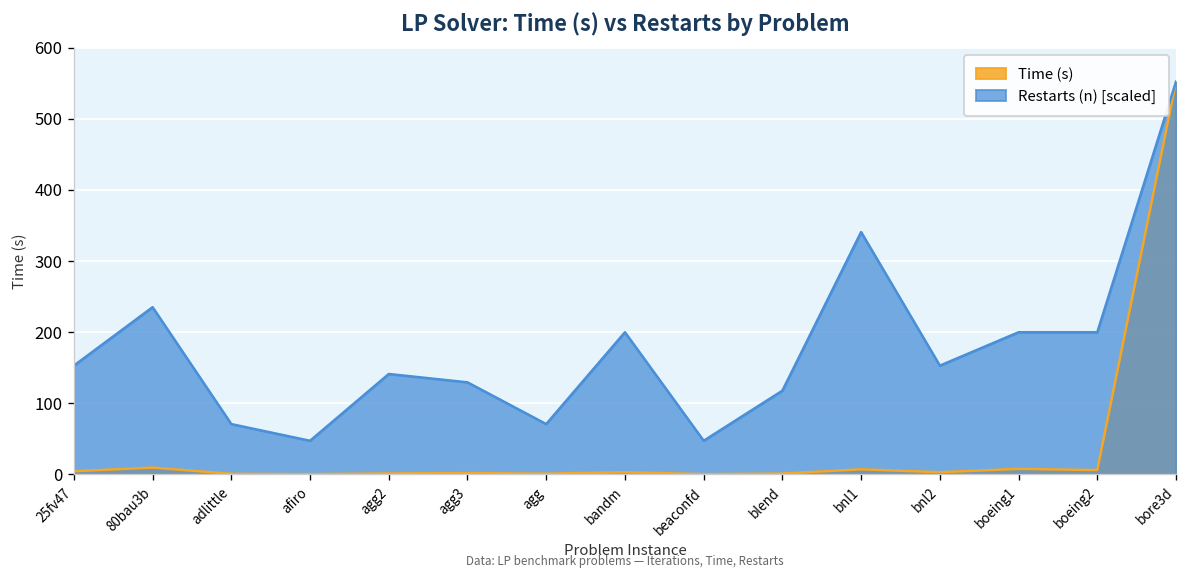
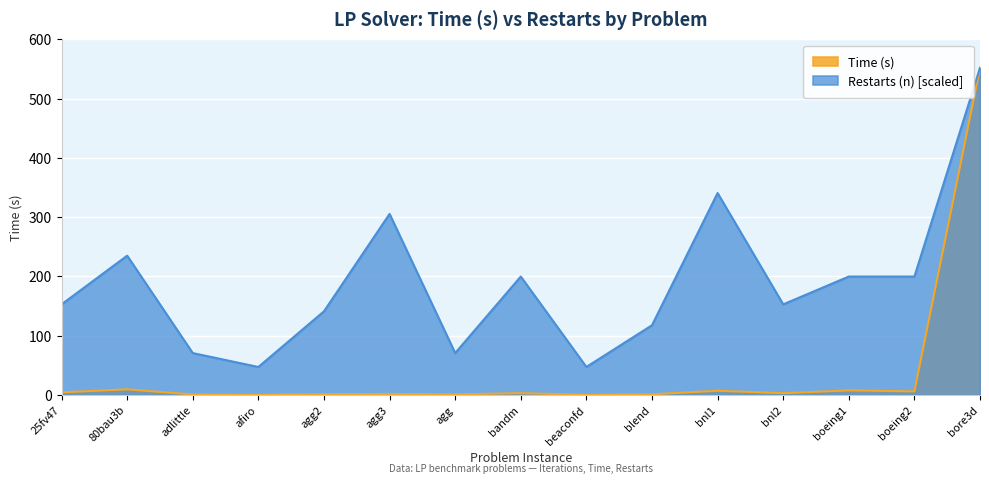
Restarts (n) [scaled], agg3: 130 -> 310
